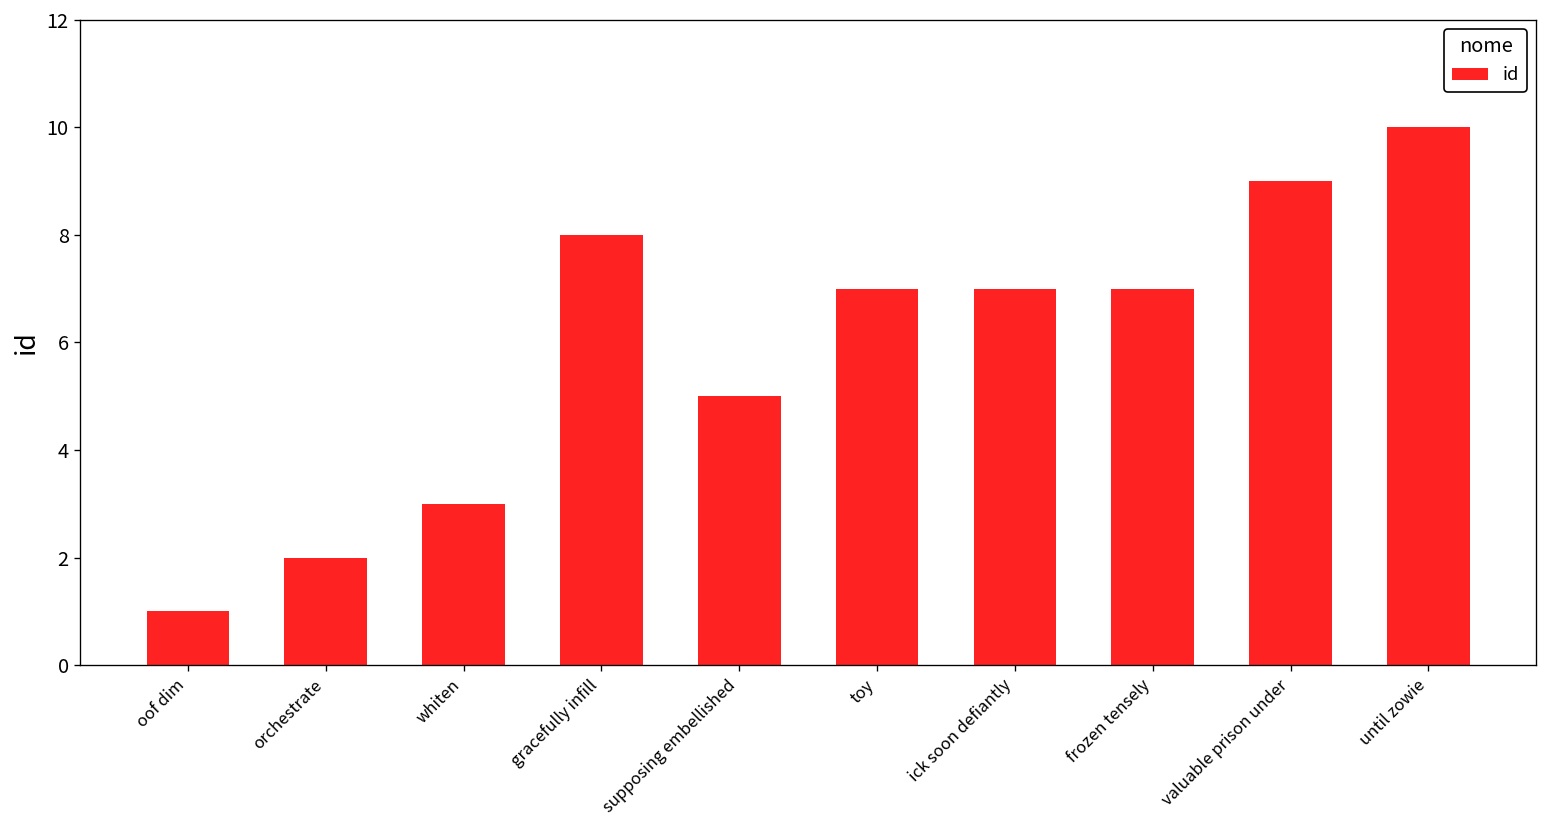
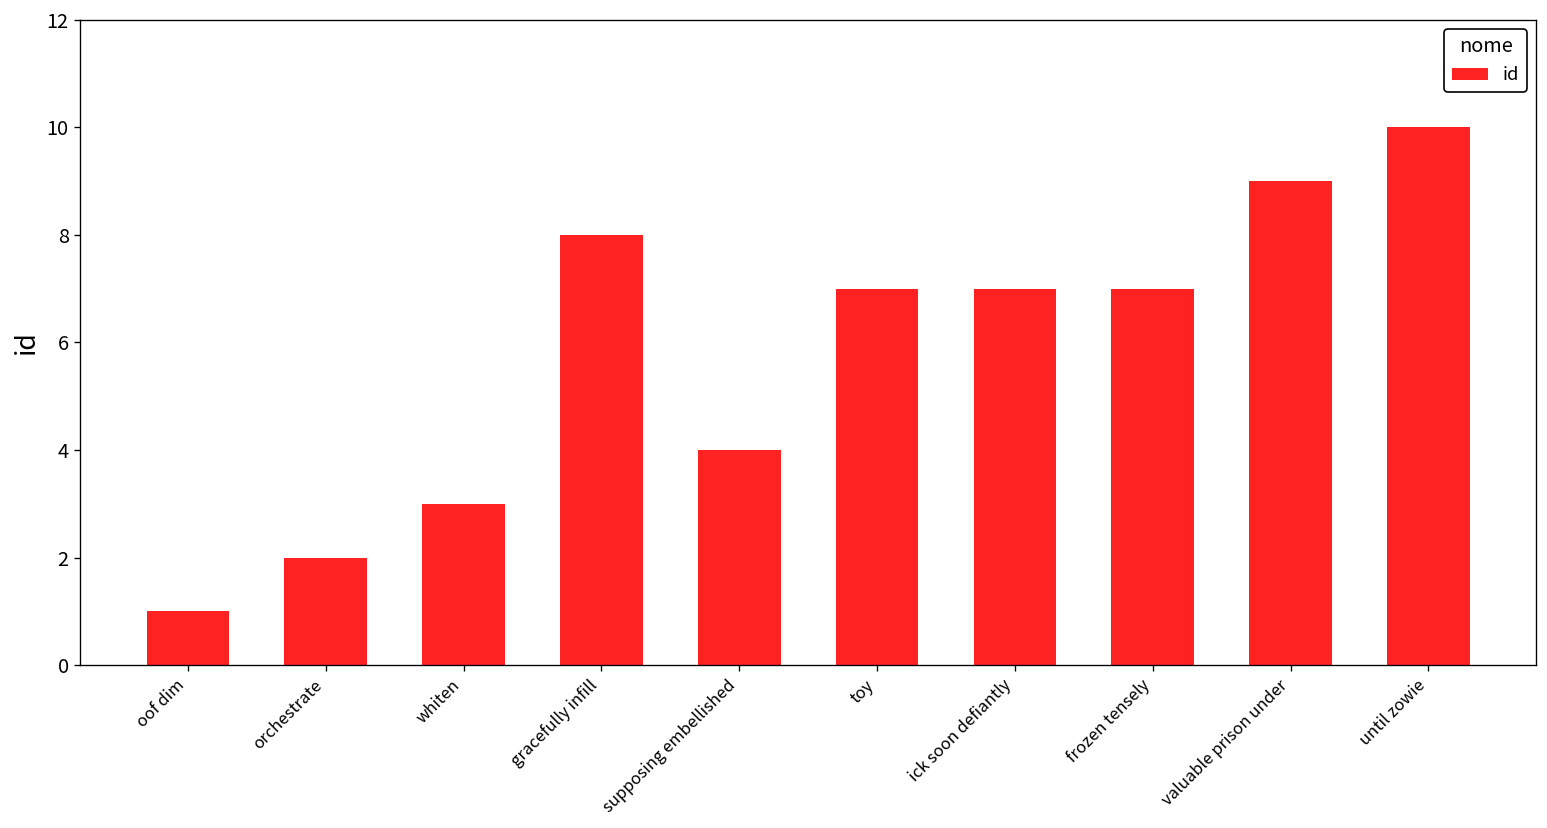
supposing embellished: 5 -> 4
